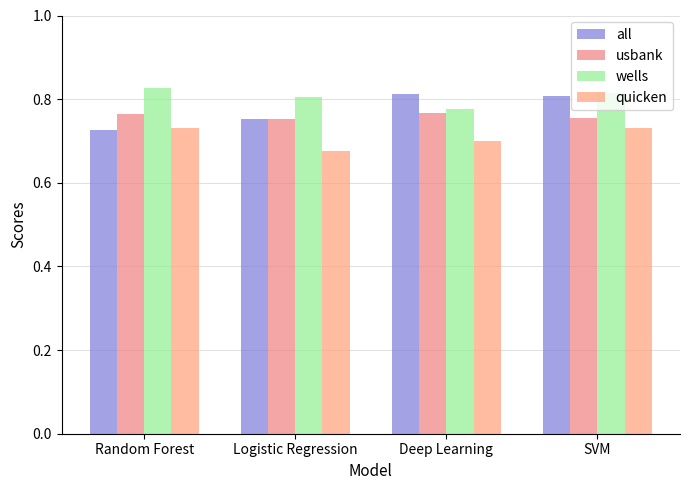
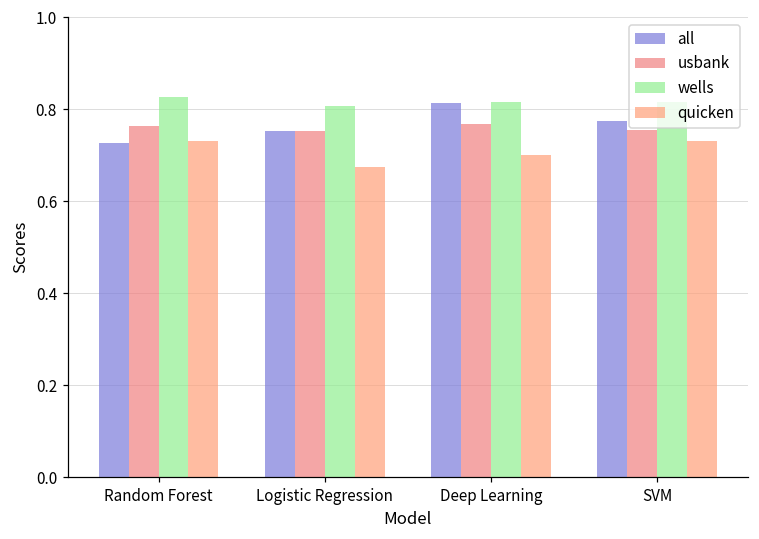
wells, Deep Learning: 0.78 -> 0.81
all, SVM: 0.81 -> 0.77
